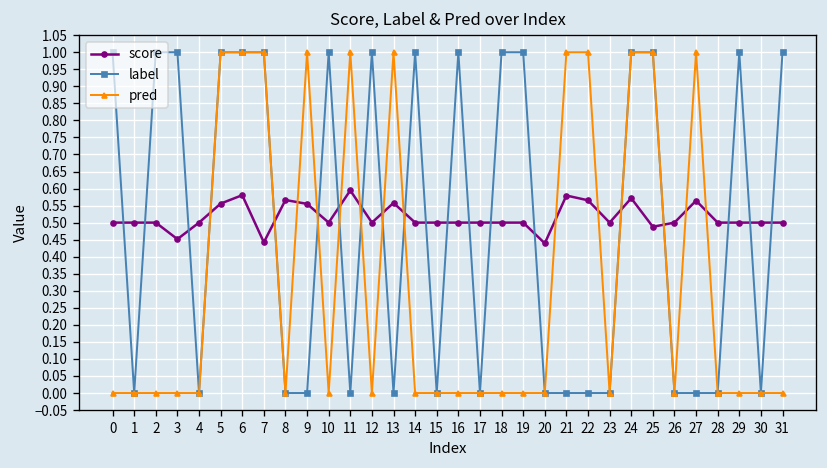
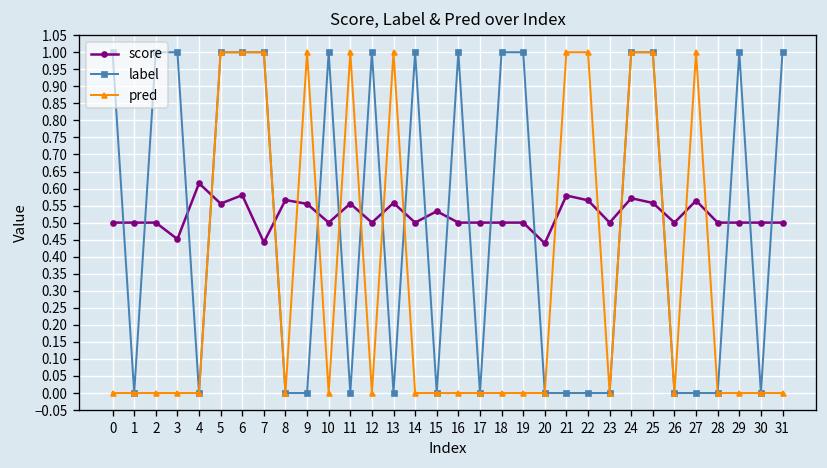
score, 4: 0.50 -> 0.62
score, 11: 0.59 -> 0.56
score, 15: 0.50 -> 0.53
score, 25: 0.49 -> 0.56
